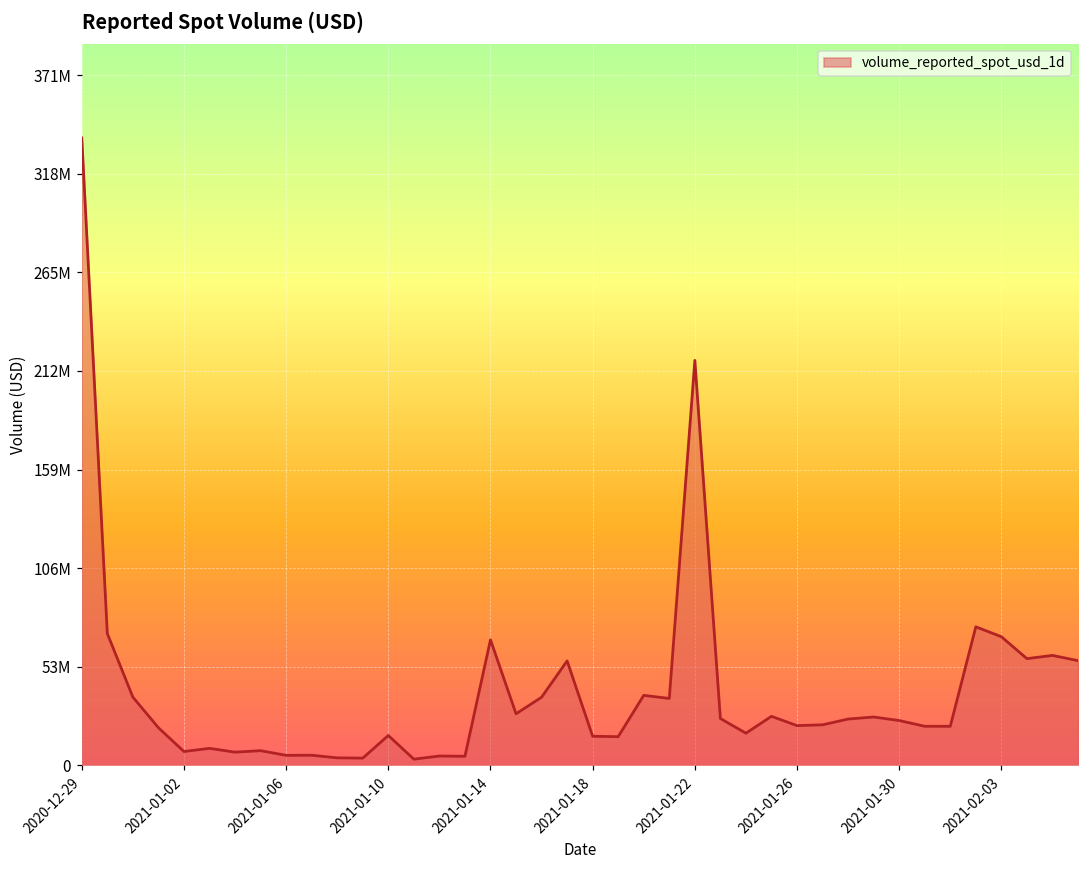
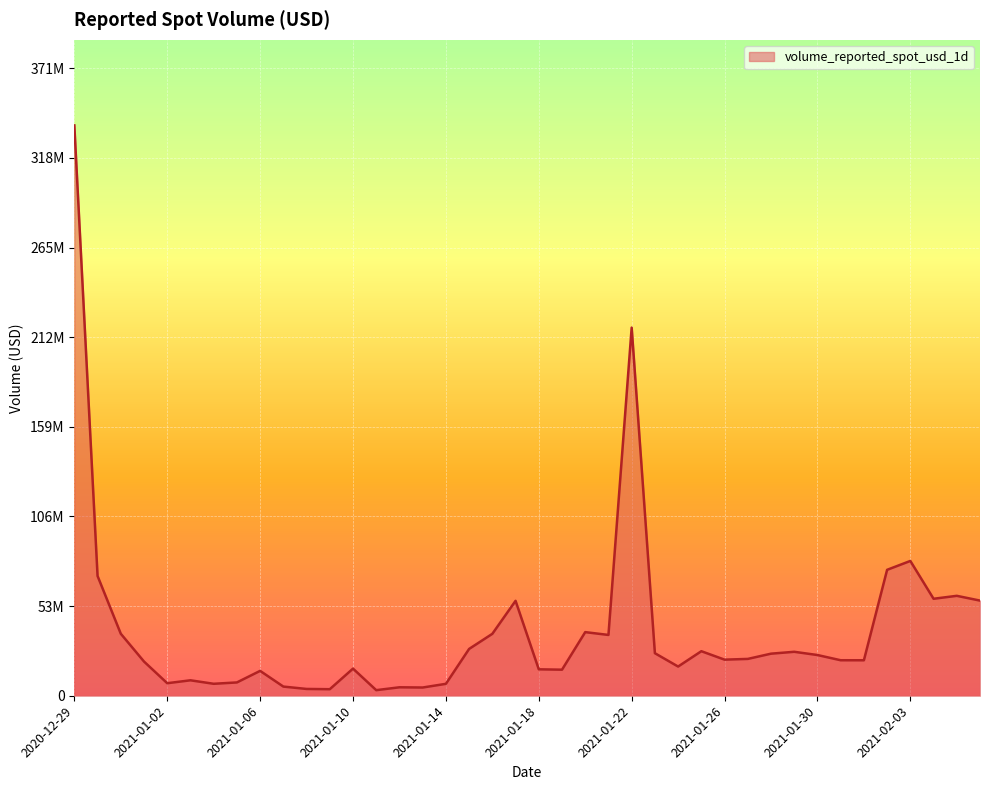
2021-01-06: 5000000 -> 15000000
2021-01-14: 67000000 -> 7000000
2021-02-03: 69000000 -> 80000000
